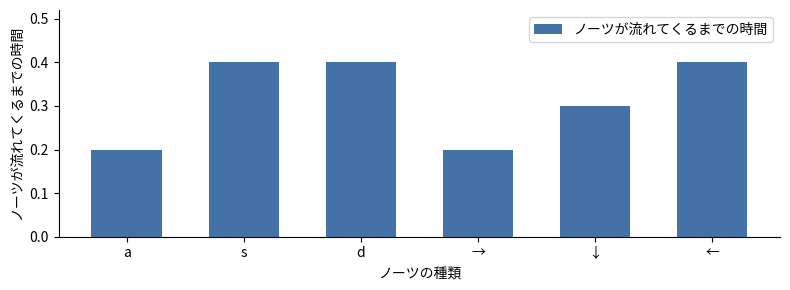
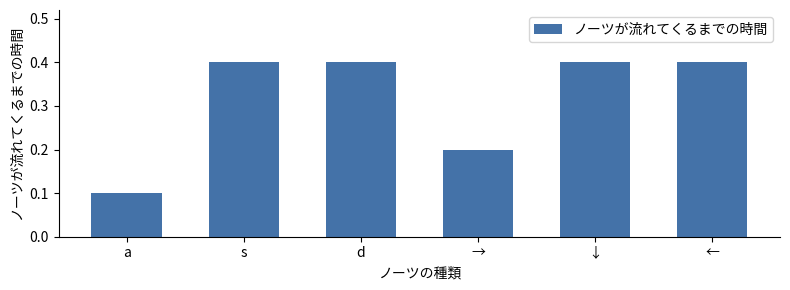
a: 0.2 -> 0.1
↓: 0.3 -> 0.4
